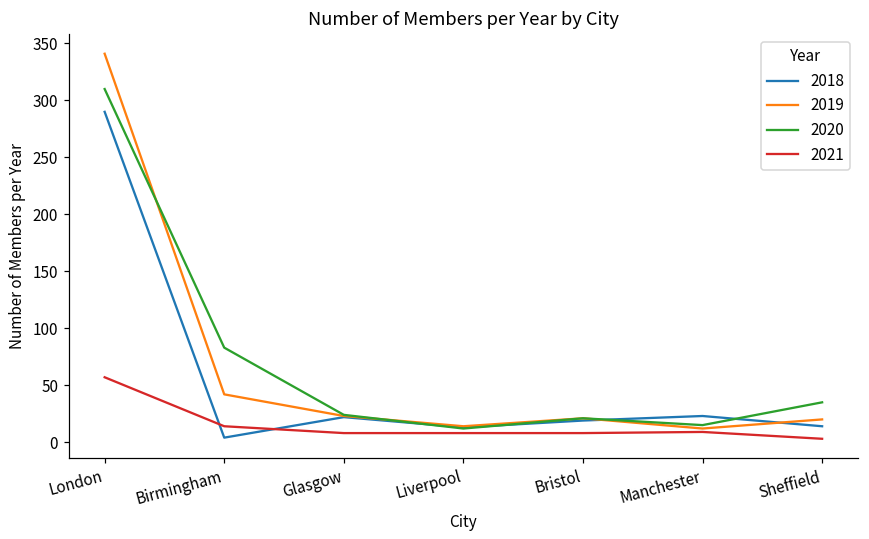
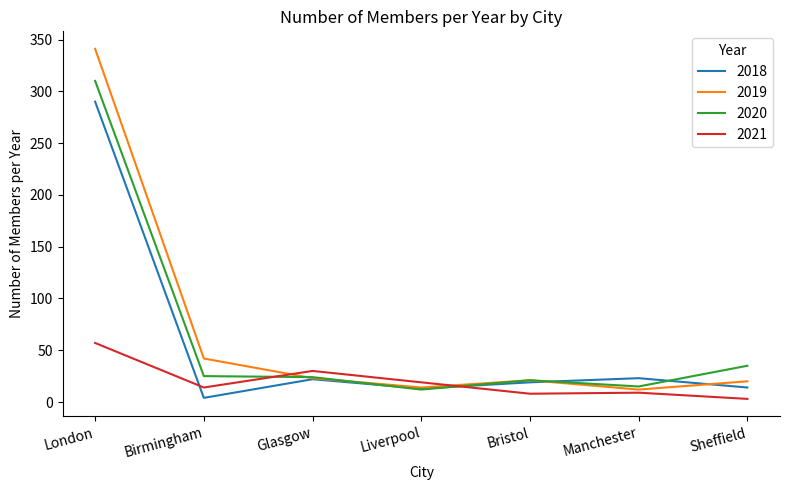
2020, Birmingham: 83 -> 25
2021, Glasgow: 8 -> 30
2021, Liverpool: 8 -> 19
